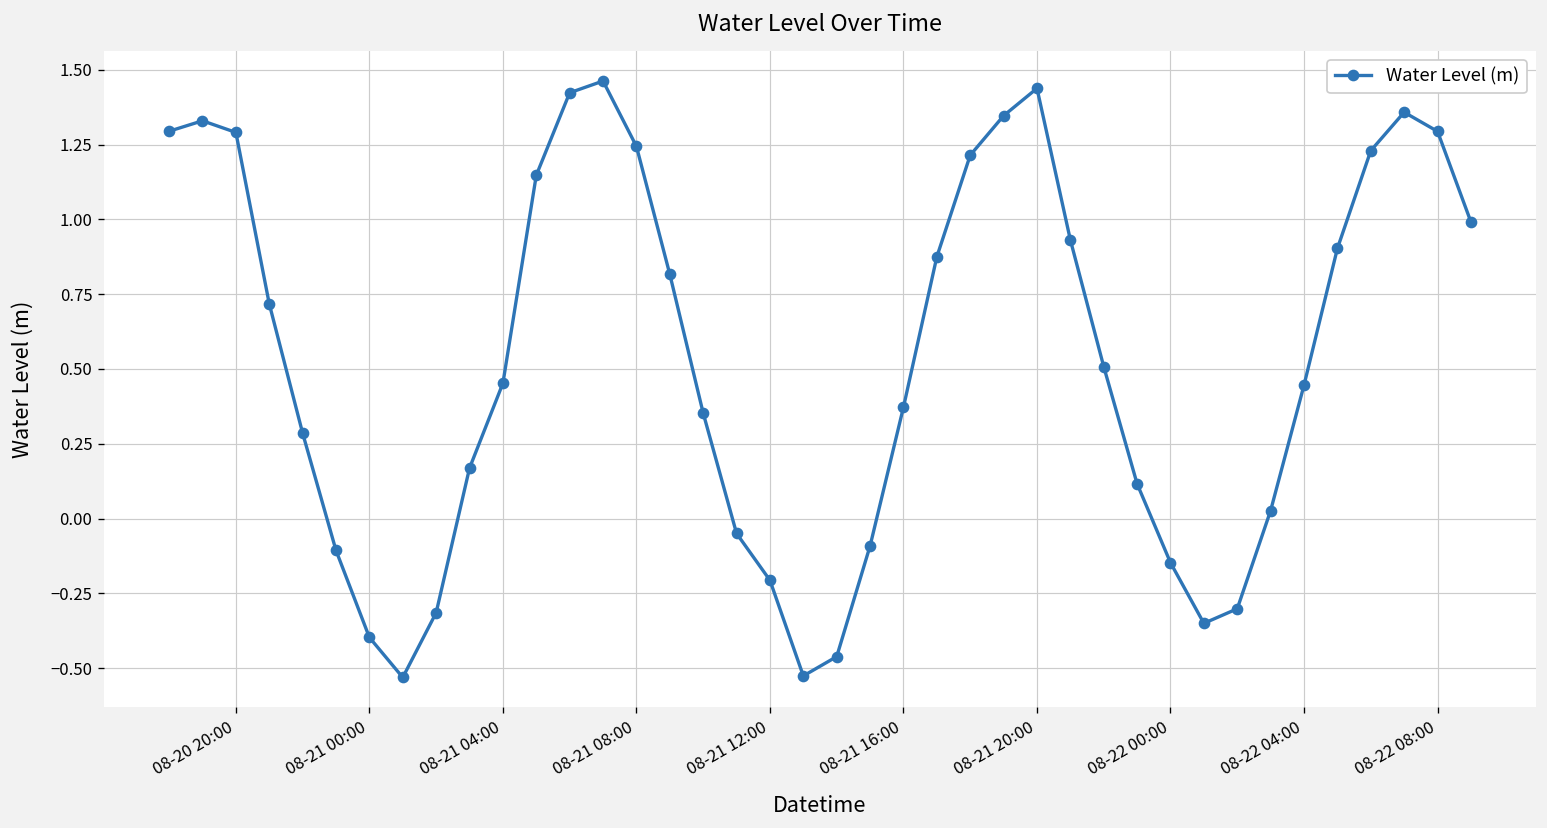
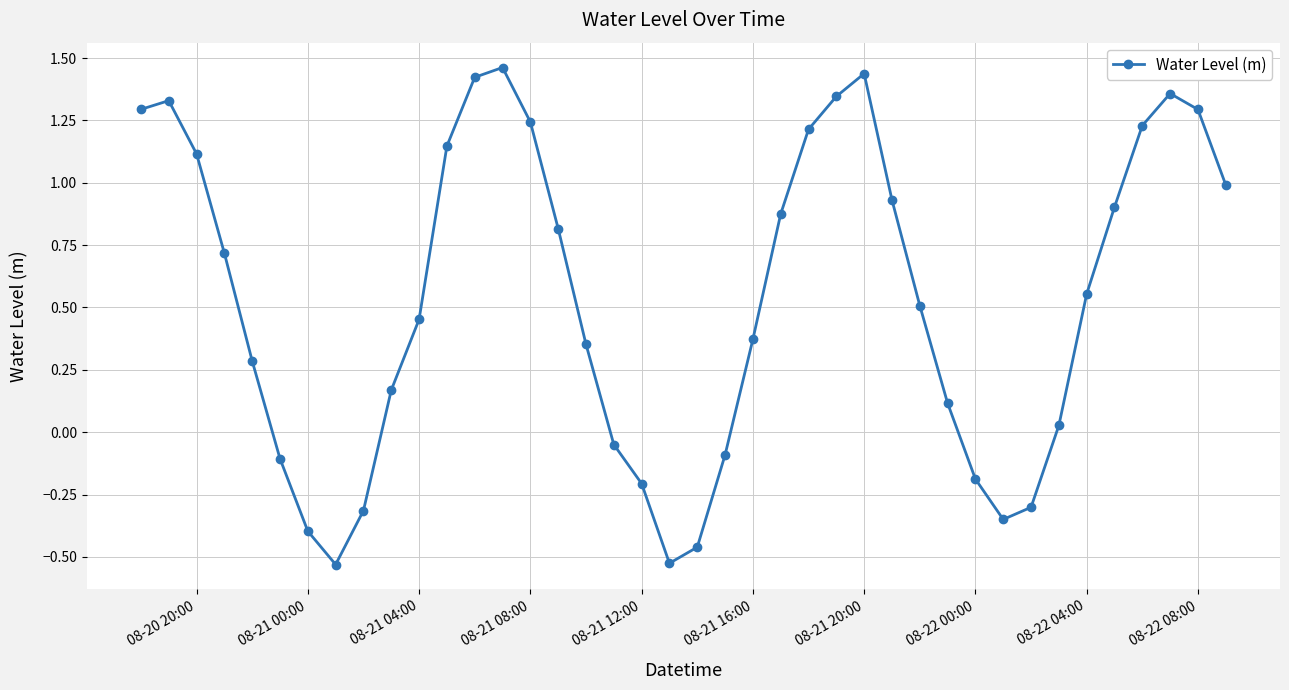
08-20 20:00: 1.29 -> 1.12
08-22 00:00: -0.15 -> -0.19
08-22 04:00: 0.45 -> 0.55
